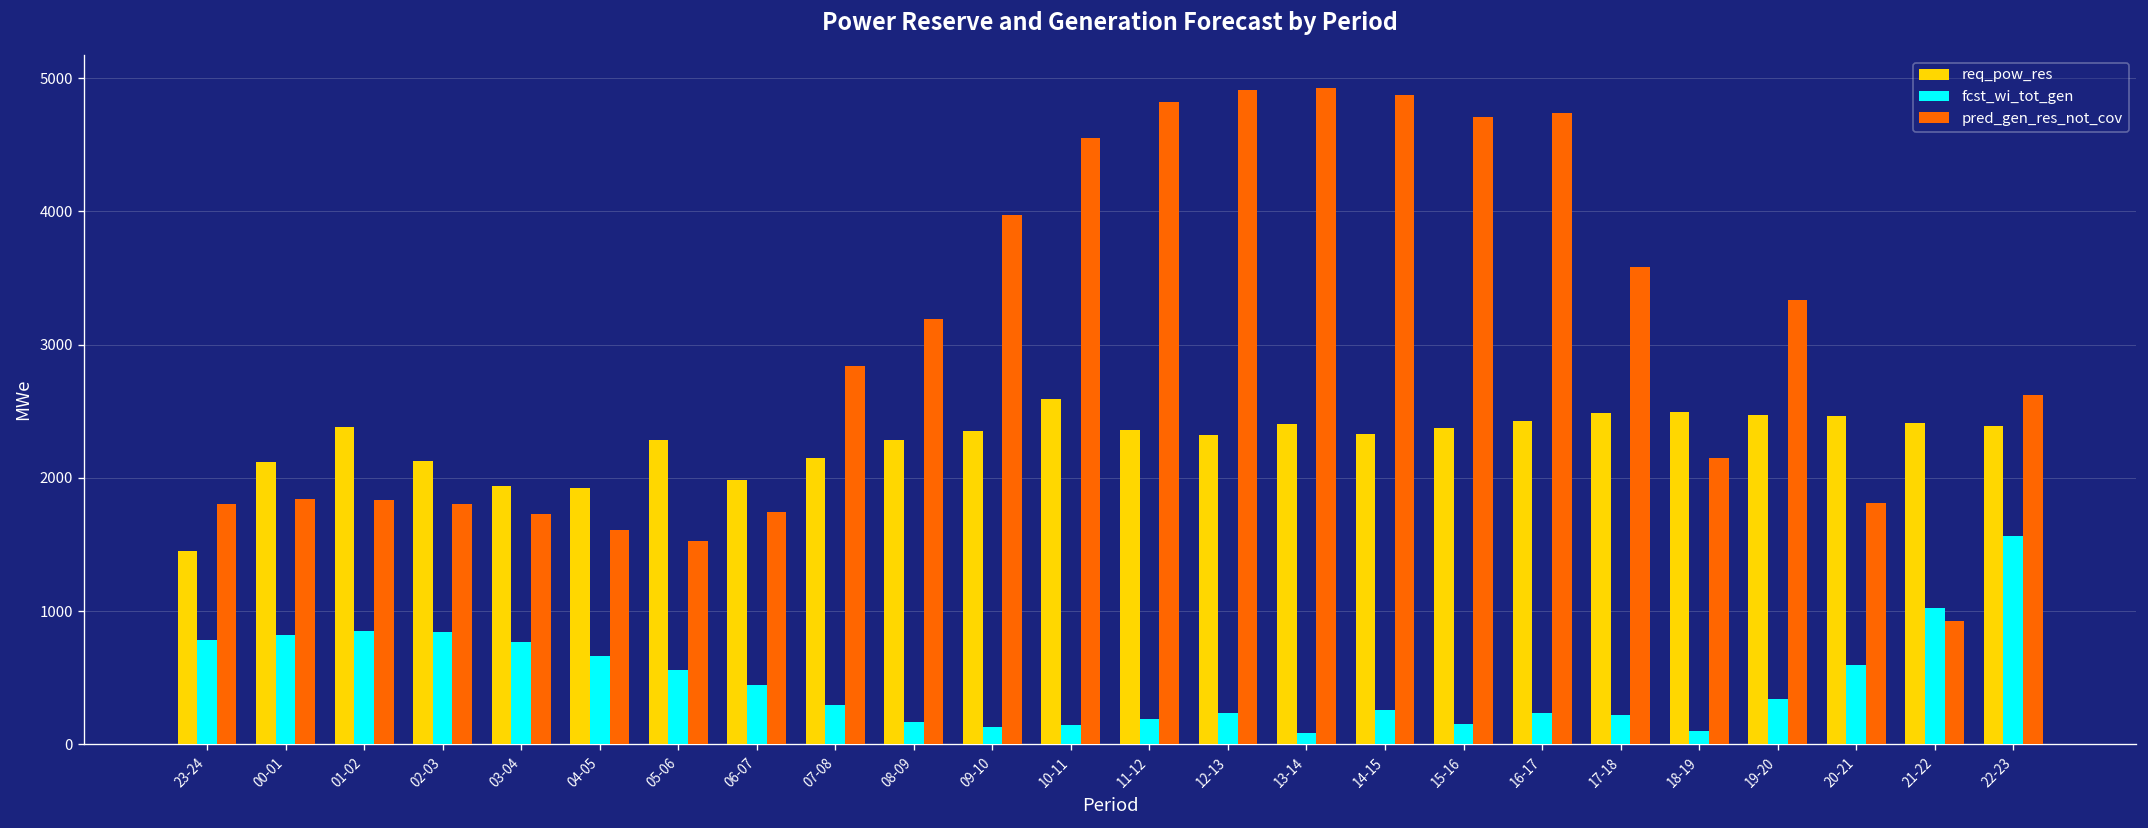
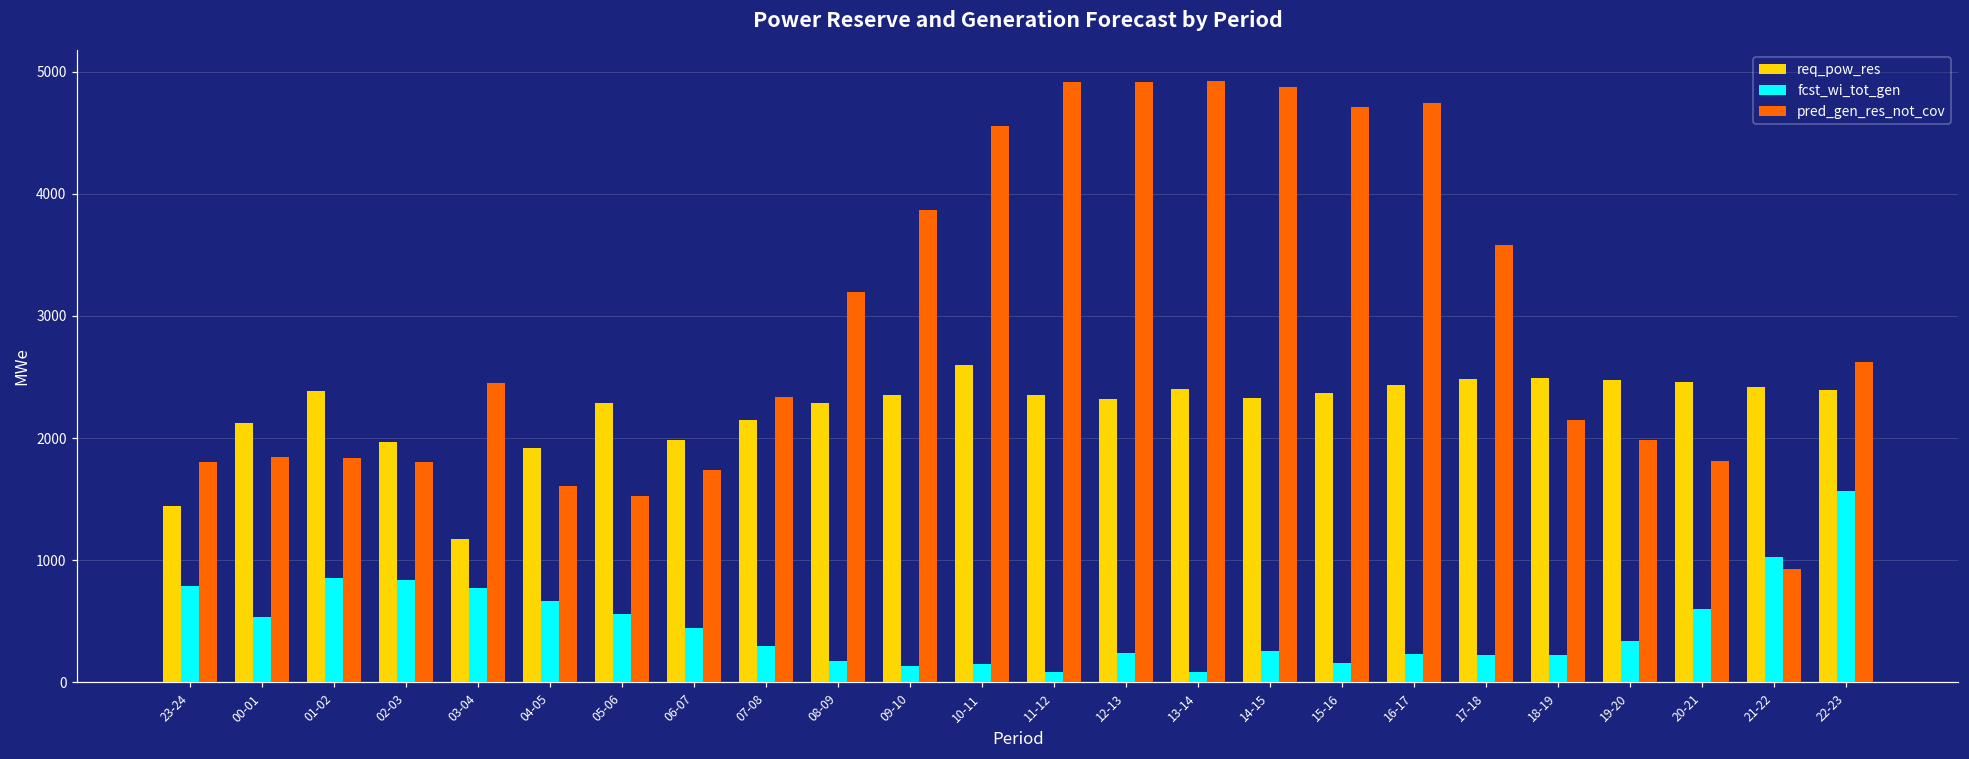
fcst_wi_tot_gen, 00-01: 820 -> 530
req_pow_res, 02-03: 2130 -> 1970
req_pow_res, 03-04: 1940 -> 1180
pred_gen_res_not_cov, 03-04: 1730 -> 2450
pred_gen_res_not_cov, 07-08: 2840 -> 2340
pred_gen_res_not_cov, 09-10: 3980 -> 3870
fcst_wi_tot_gen, 11-12: 190 -> 90
pred_gen_res_not_cov, 11-12: 4820 -> 4910
fcst_wi_tot_gen, 18-19: 100 -> 230
pred_gen_res_not_cov, 19-20: 3340 -> 1990
